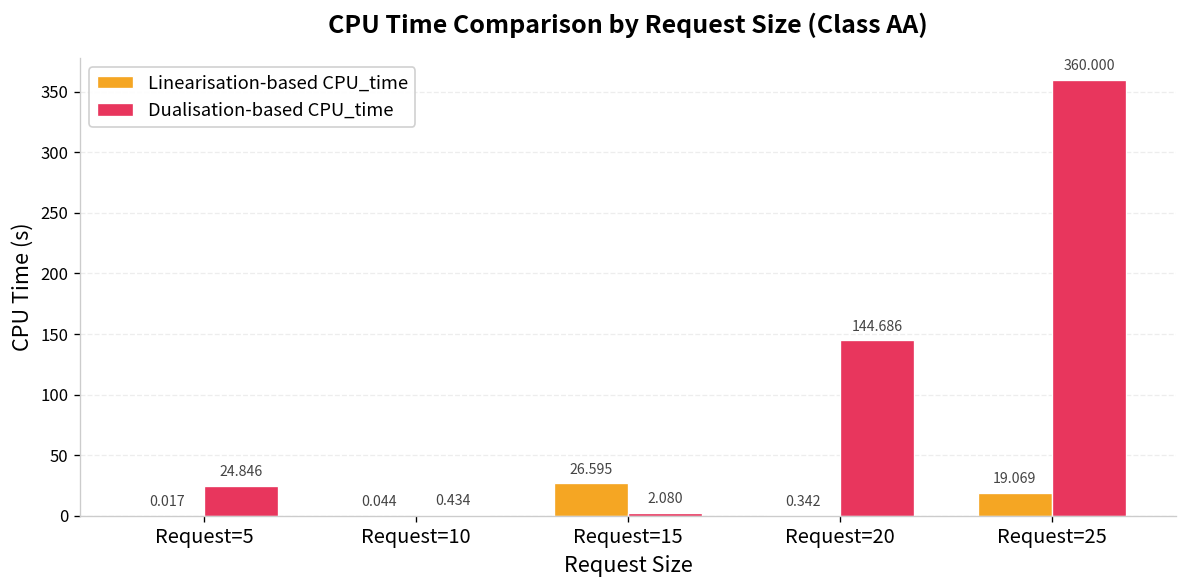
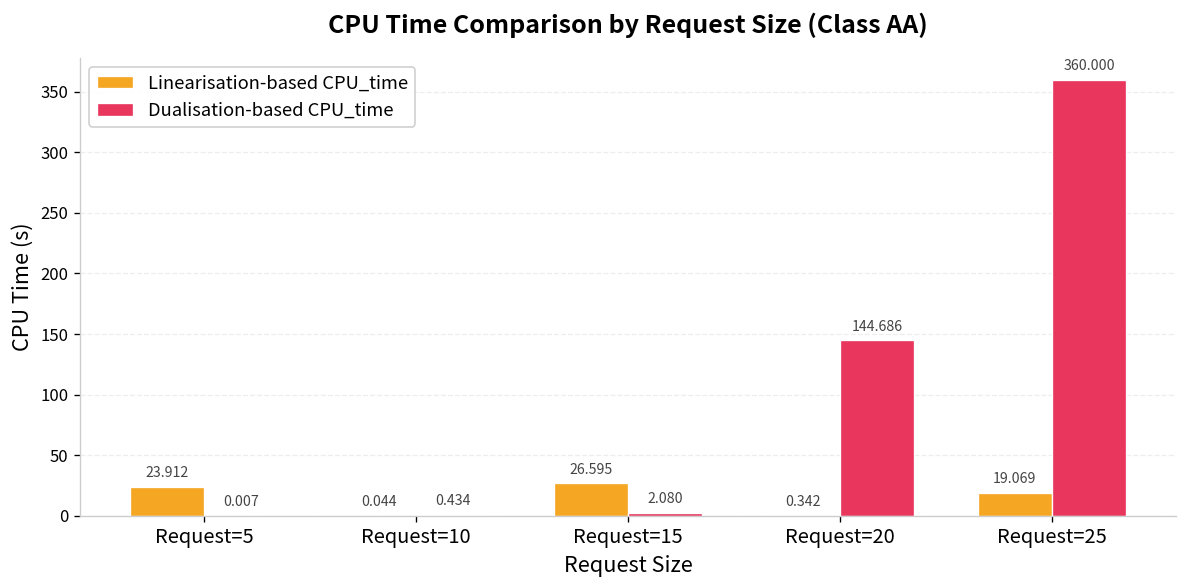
Linearisation-based CPU_time, Request=5: 0.017 -> 23.912
Dualisation-based CPU_time, Request=5: 24.846 -> 0.007
